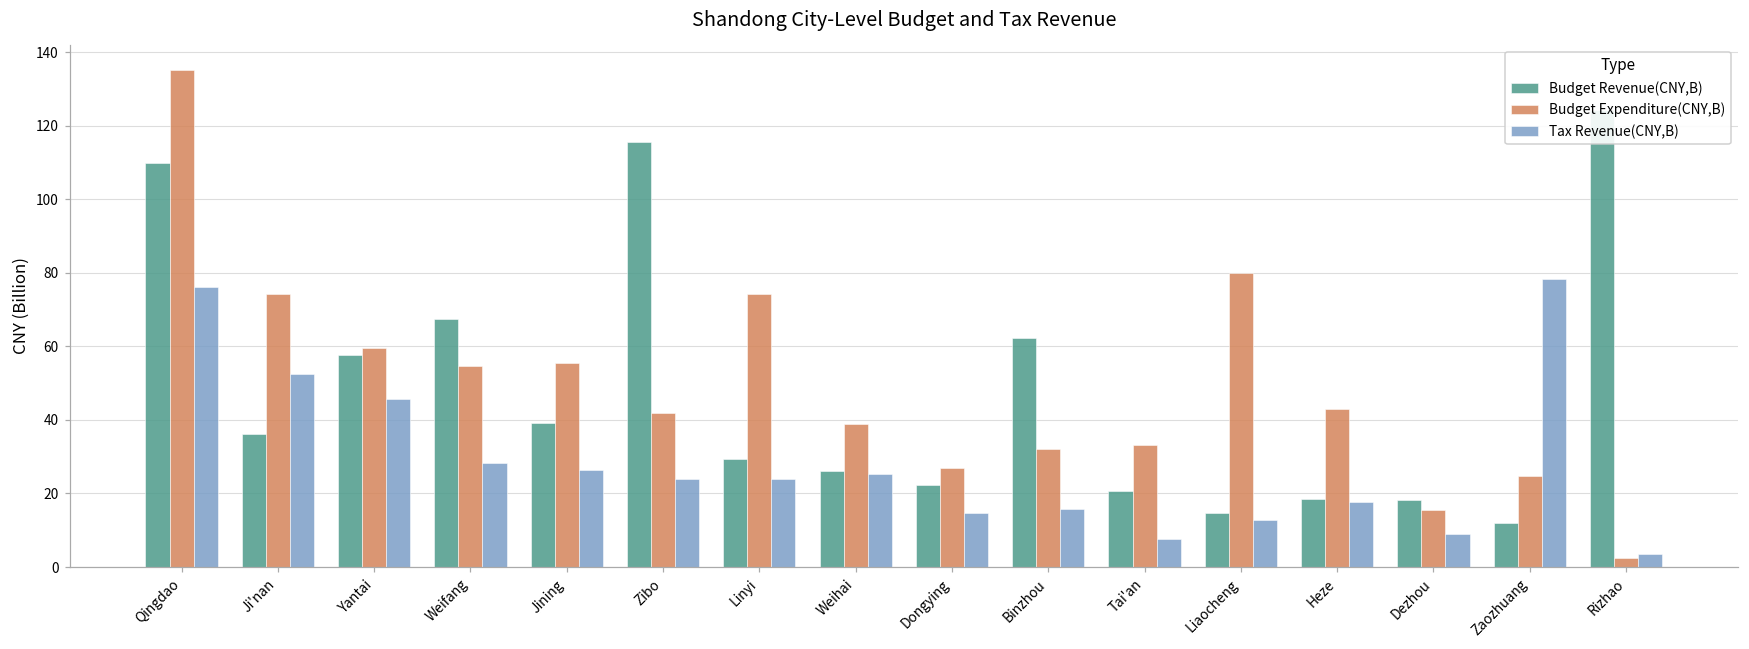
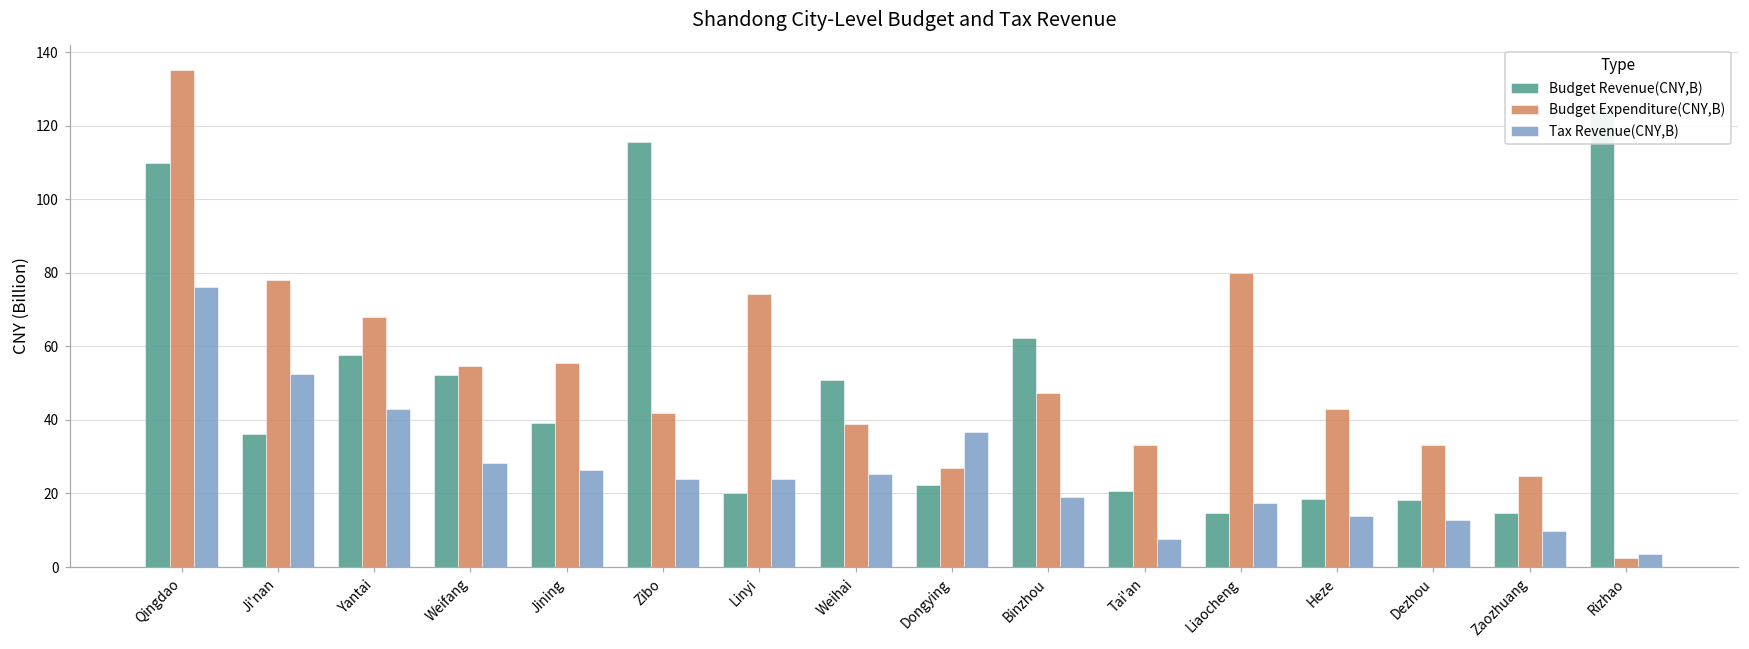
Budget Expenditure(CNY,B), Ji'nan: 74 -> 78
Budget Expenditure(CNY,B), Yantai: 60 -> 68
Tax Revenue(CNY,B), Yantai: 46 -> 43
Budget Revenue(CNY,B), Weifang: 67 -> 52
Budget Revenue(CNY,B), Linyi: 29 -> 20
Budget Revenue(CNY,B), Weihai: 26 -> 51
Tax Revenue(CNY,B), Dongying: 15 -> 37
Budget Expenditure(CNY,B), Binzhou: 32 -> 47
Tax Revenue(CNY,B), Binzhou: 16 -> 19
Tax Revenue(CNY,B), Liaocheng: 13 -> 17
Tax Revenue(CNY,B), Heze: 18 -> 14
Budget Expenditure(CNY,B), Dezhou: 16 -> 33
Tax Revenue(CNY,B), Dezhou: 9 -> 13
Budget Revenue(CNY,B), Zaozhuang: 12 -> 15
Tax Revenue(CNY,B), Zaozhuang: 78 -> 10
